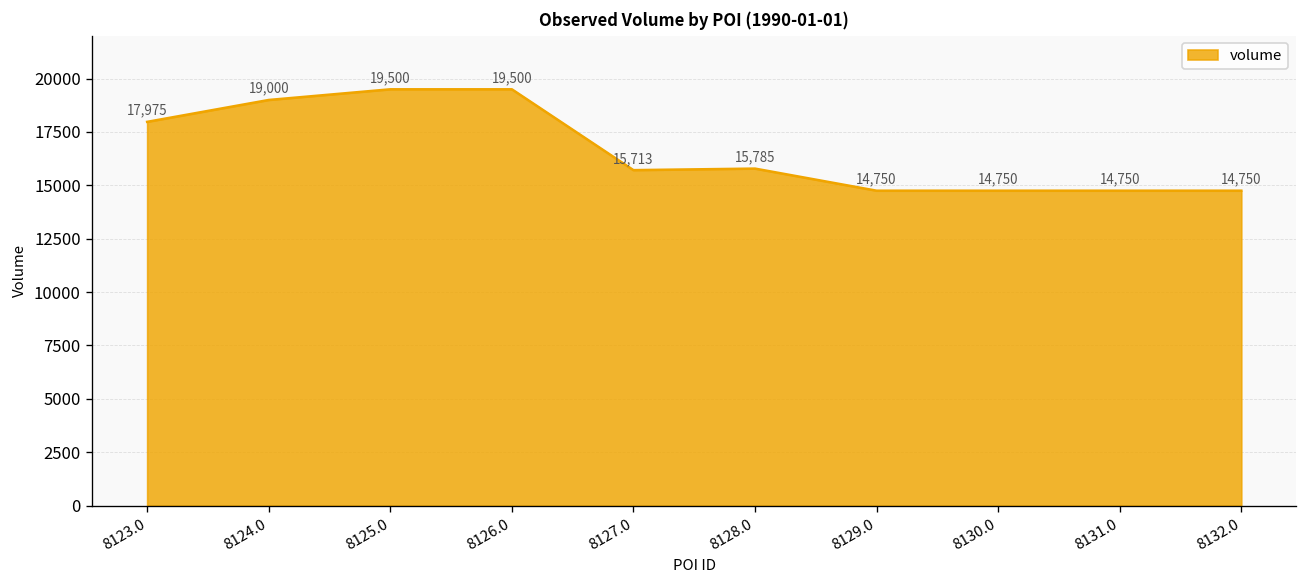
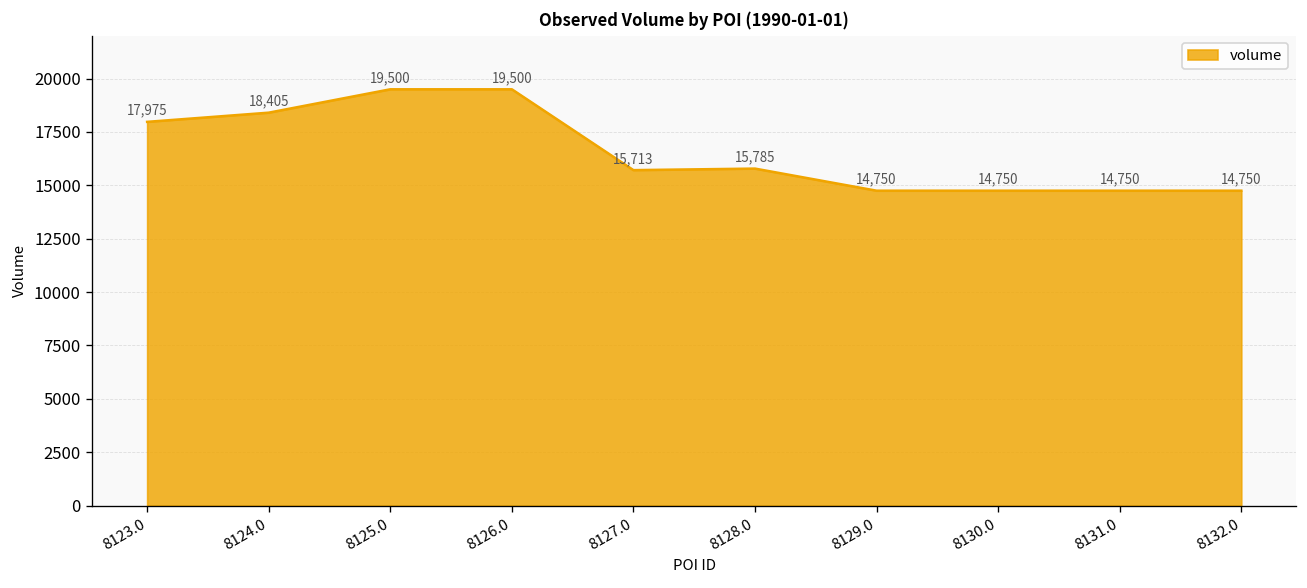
8124.0: 19,000 -> 18,405
